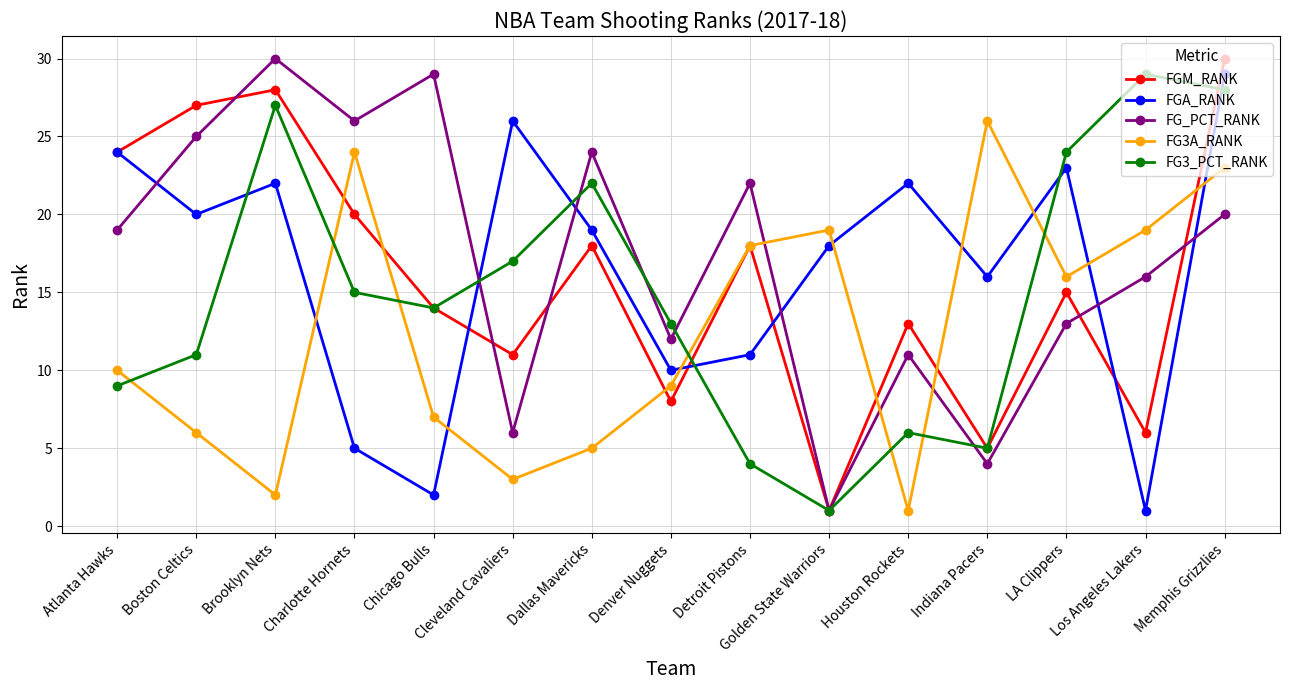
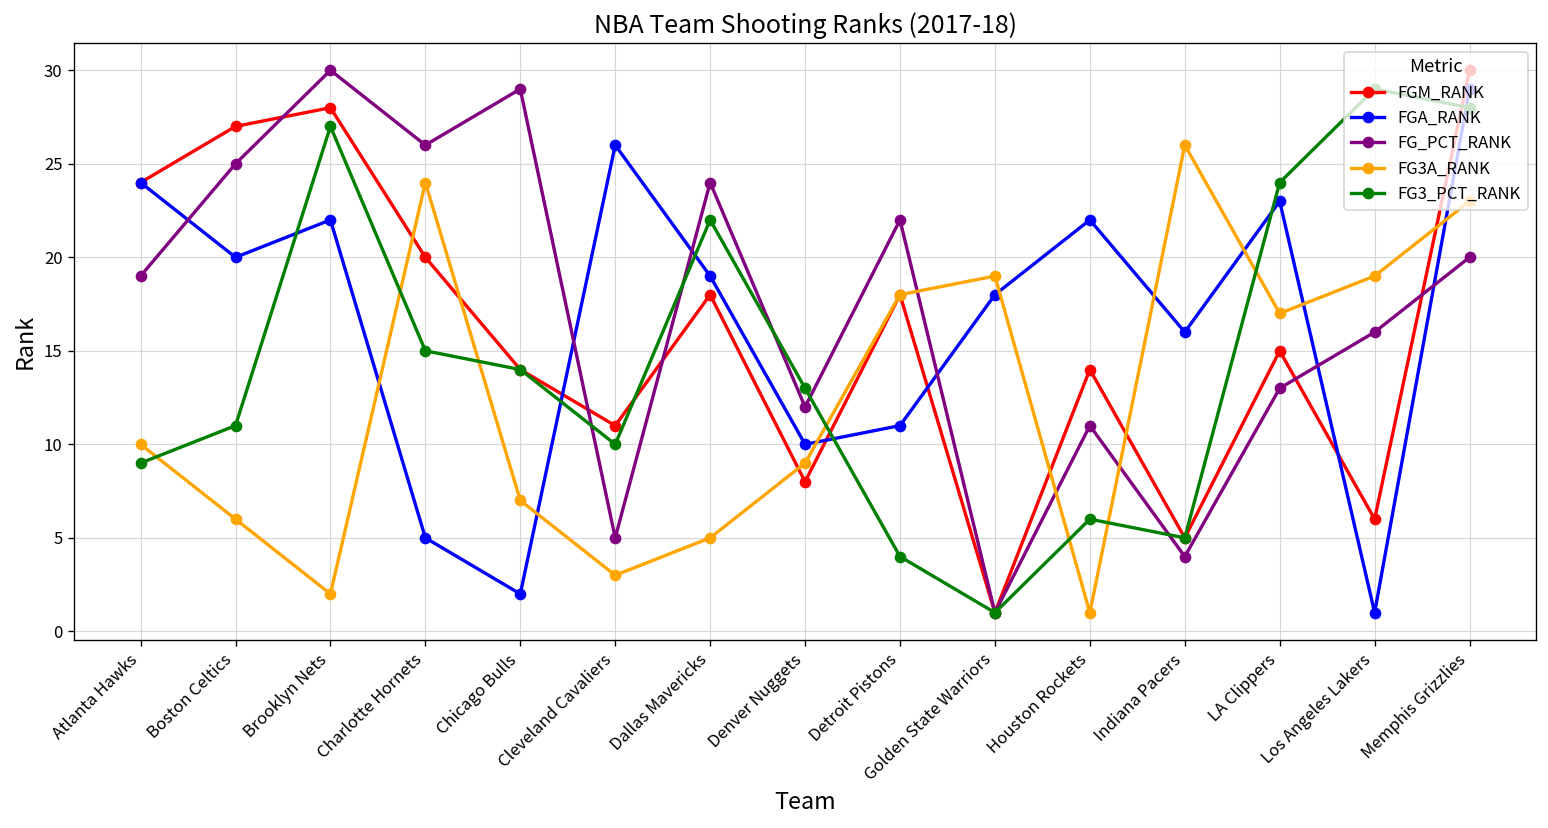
FG_PCT_RANK, Cleveland Cavaliers: 6 -> 5
FG3_PCT_RANK, Cleveland Cavaliers: 17 -> 10
FGM_RANK, Houston Rockets: 13 -> 14
FG3A_RANK, LA Clippers: 16 -> 17
